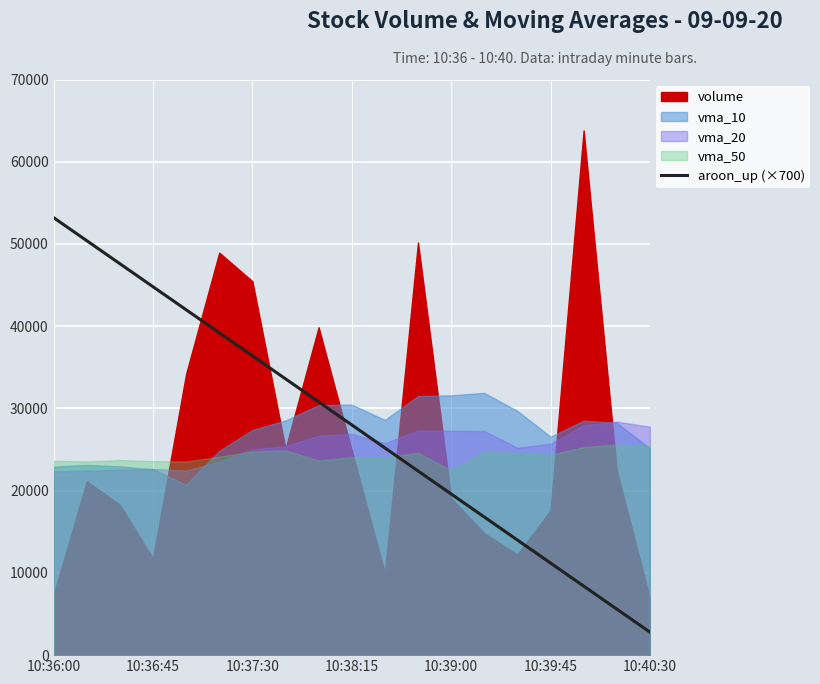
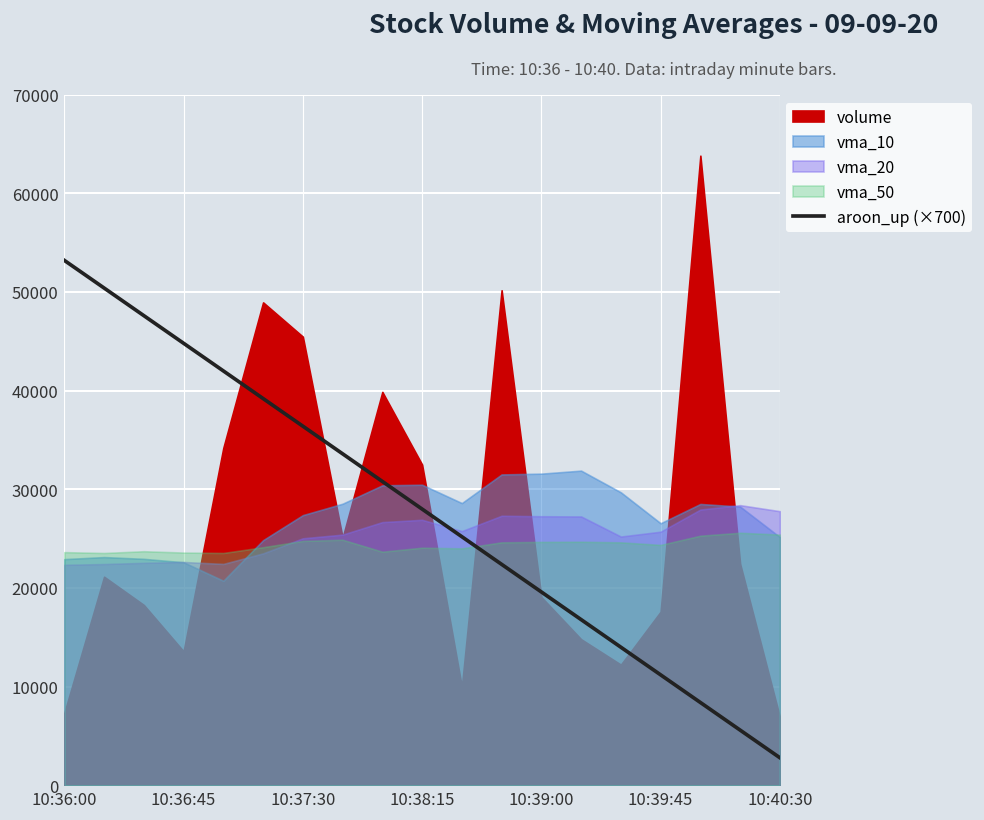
volume, 10:36:45: 12000 -> 14000
volume, 10:38:15: 25000 -> 33000
vma_50, 10:39:00: 22000 -> 25000
